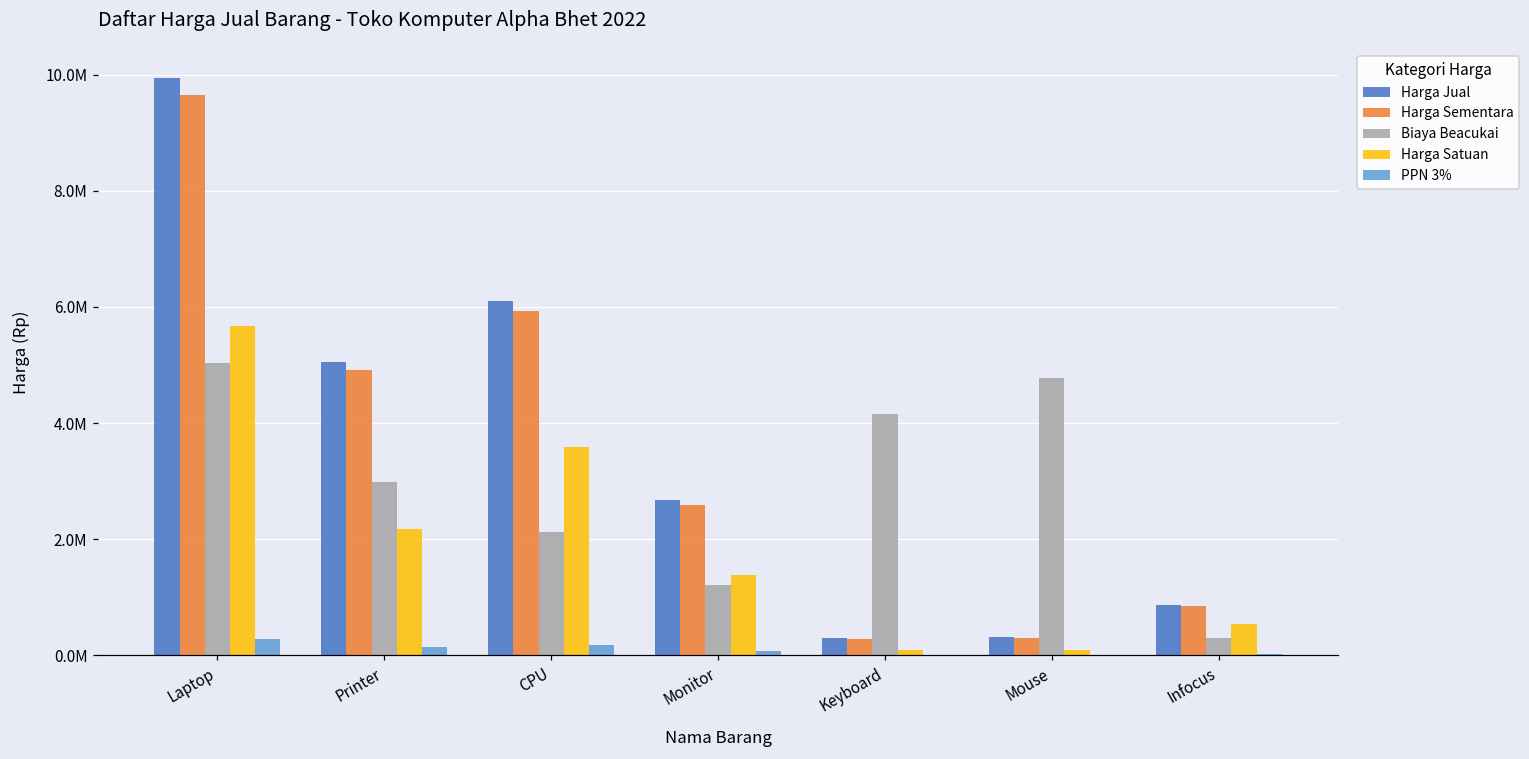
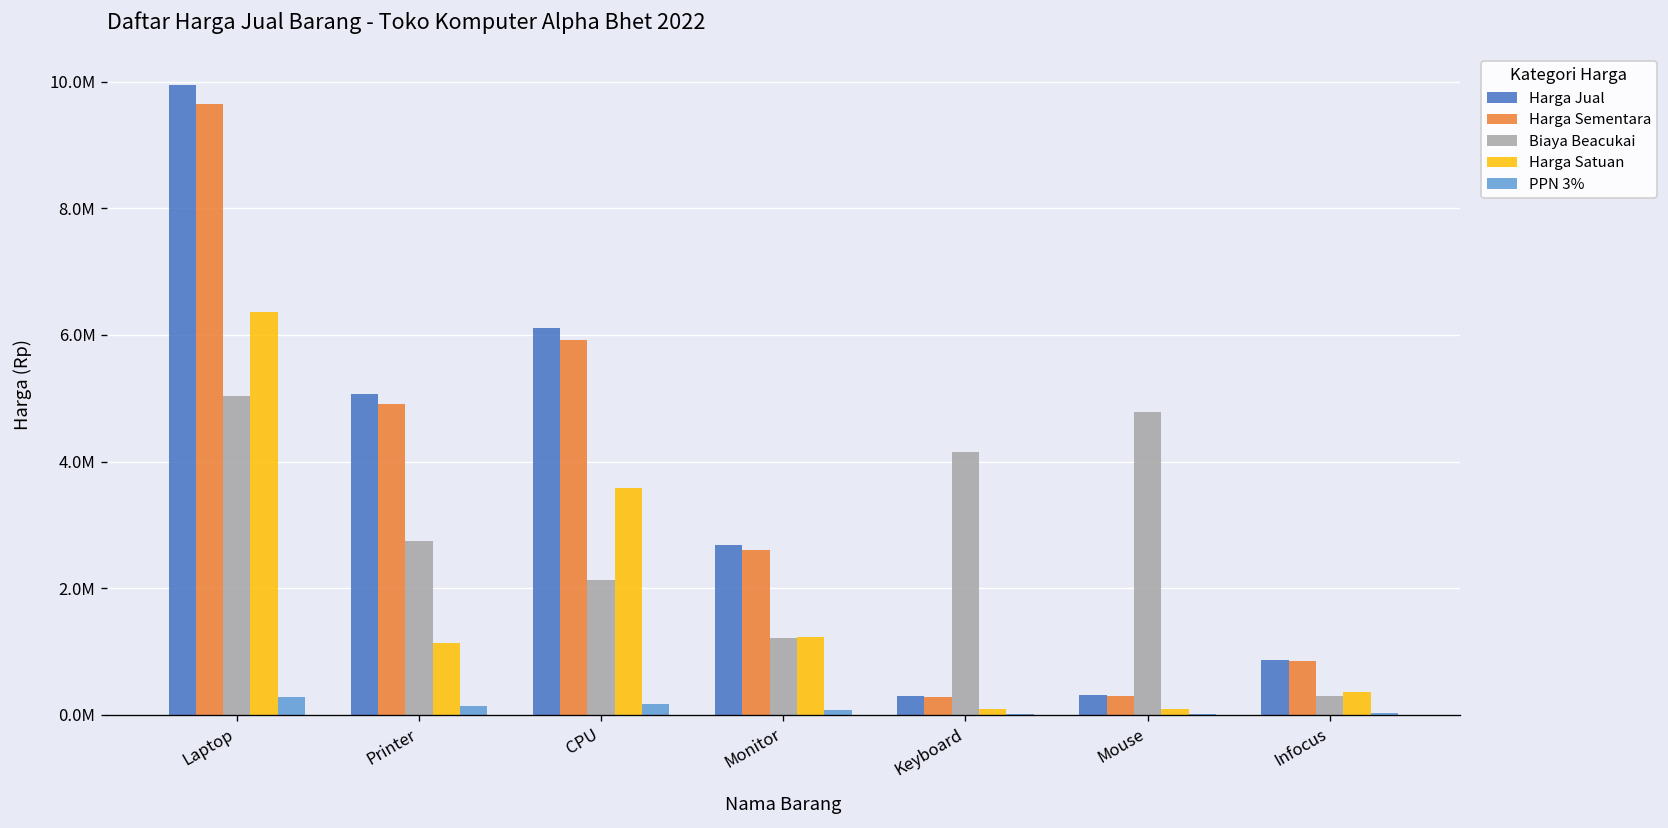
Harga Satuan, Laptop: 5700000 -> 6400000
Biaya Beacukai, Printer: 3000000 -> 2700000
Harga Satuan, Printer: 2200000 -> 1100000
Harga Satuan, Monitor: 1400000 -> 1200000
Harga Satuan, Infocus: 500000 -> 400000
